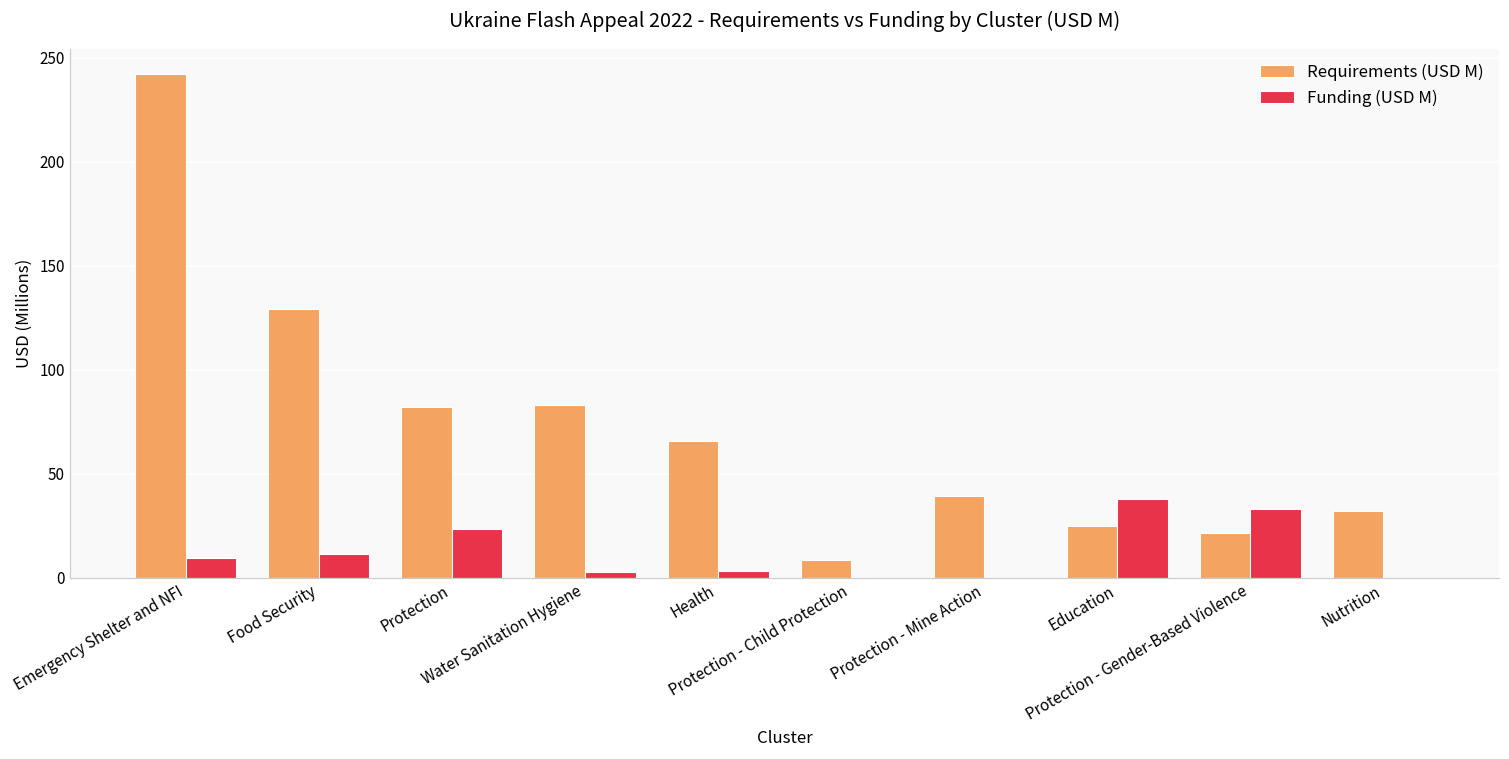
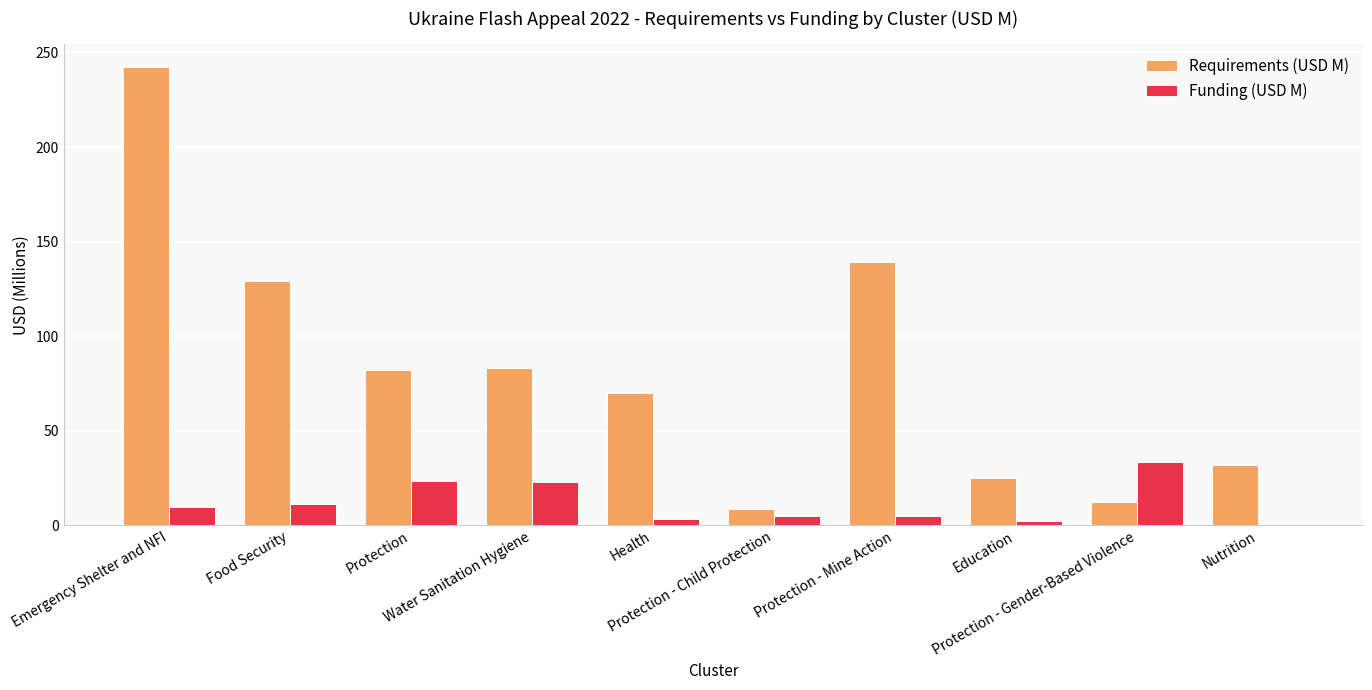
Funding (USD M), Water Sanitation Hygiene: 3 -> 23
Requirements (USD M), Health: 66 -> 70
Funding (USD M), Protection - Child Protection: 0 -> 5
Requirements (USD M), Protection - Mine Action: 39 -> 139
Funding (USD M), Protection - Mine Action: 0 -> 5
Funding (USD M), Education: 38 -> 2
Requirements (USD M), Protection - Gender-Based Violence: 22 -> 12
